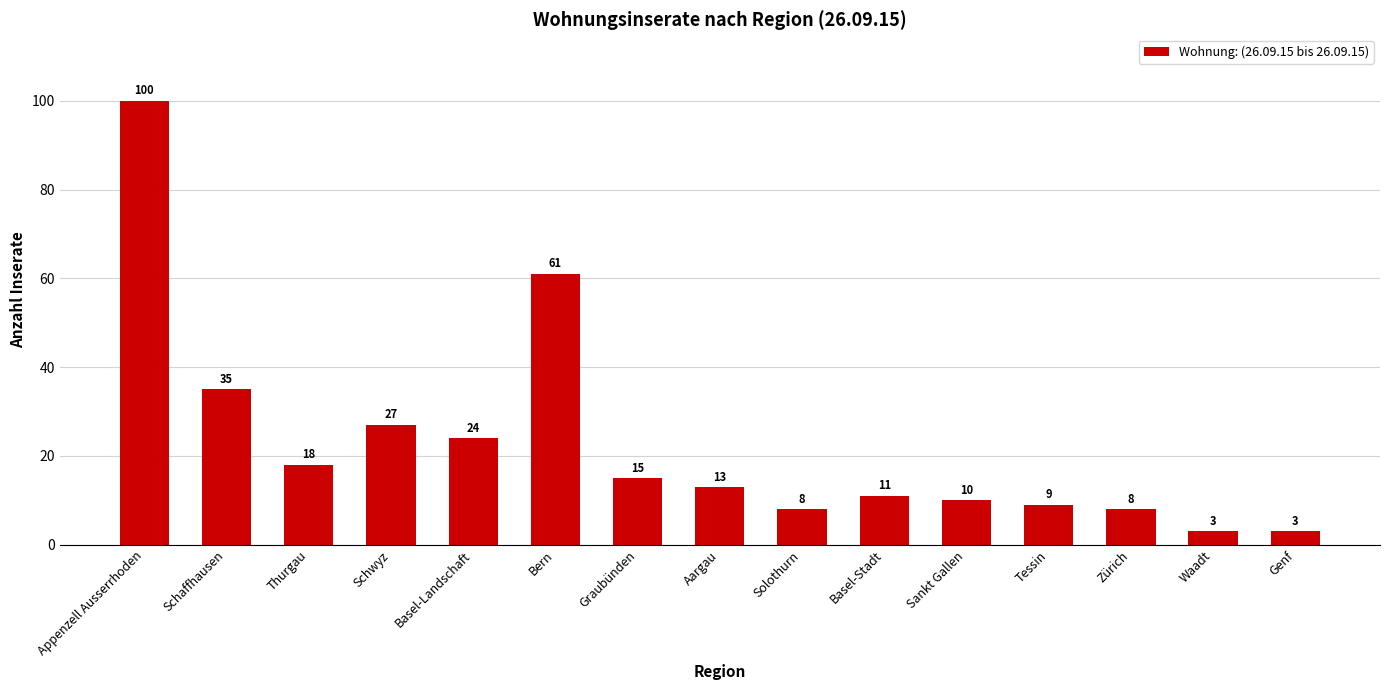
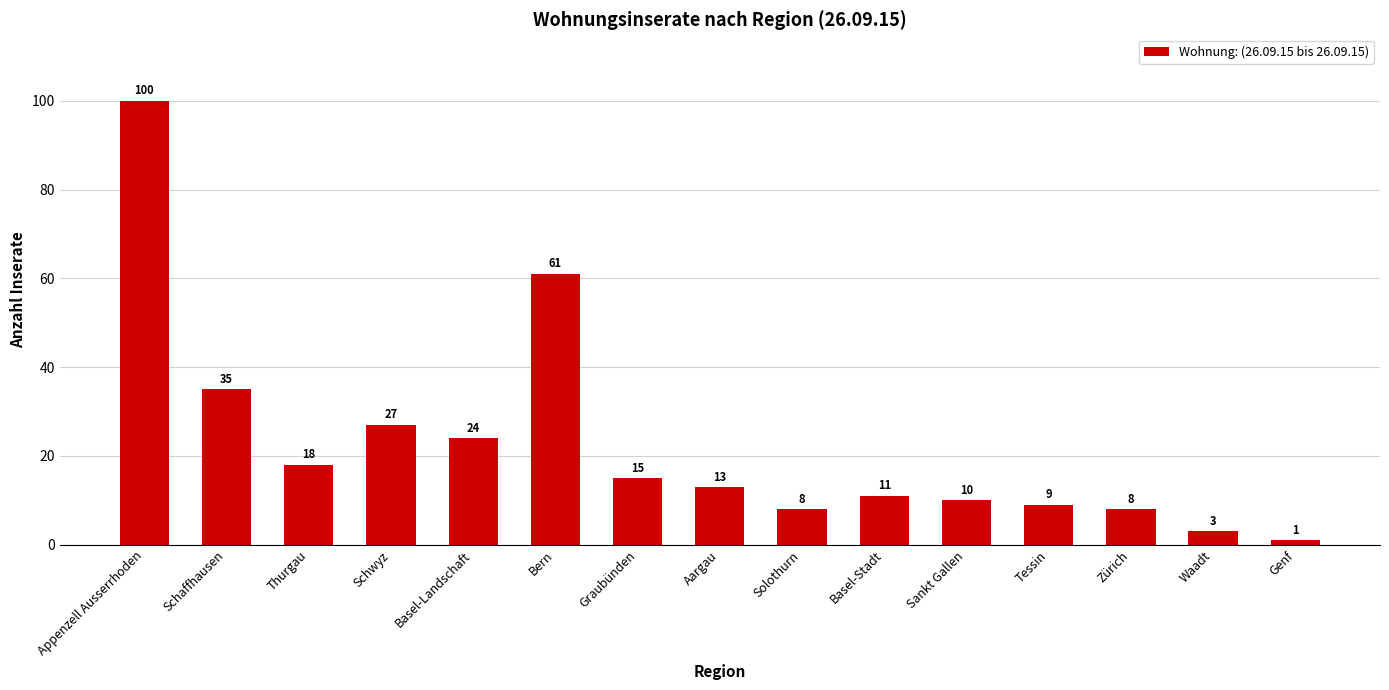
Genf: 3 -> 1
